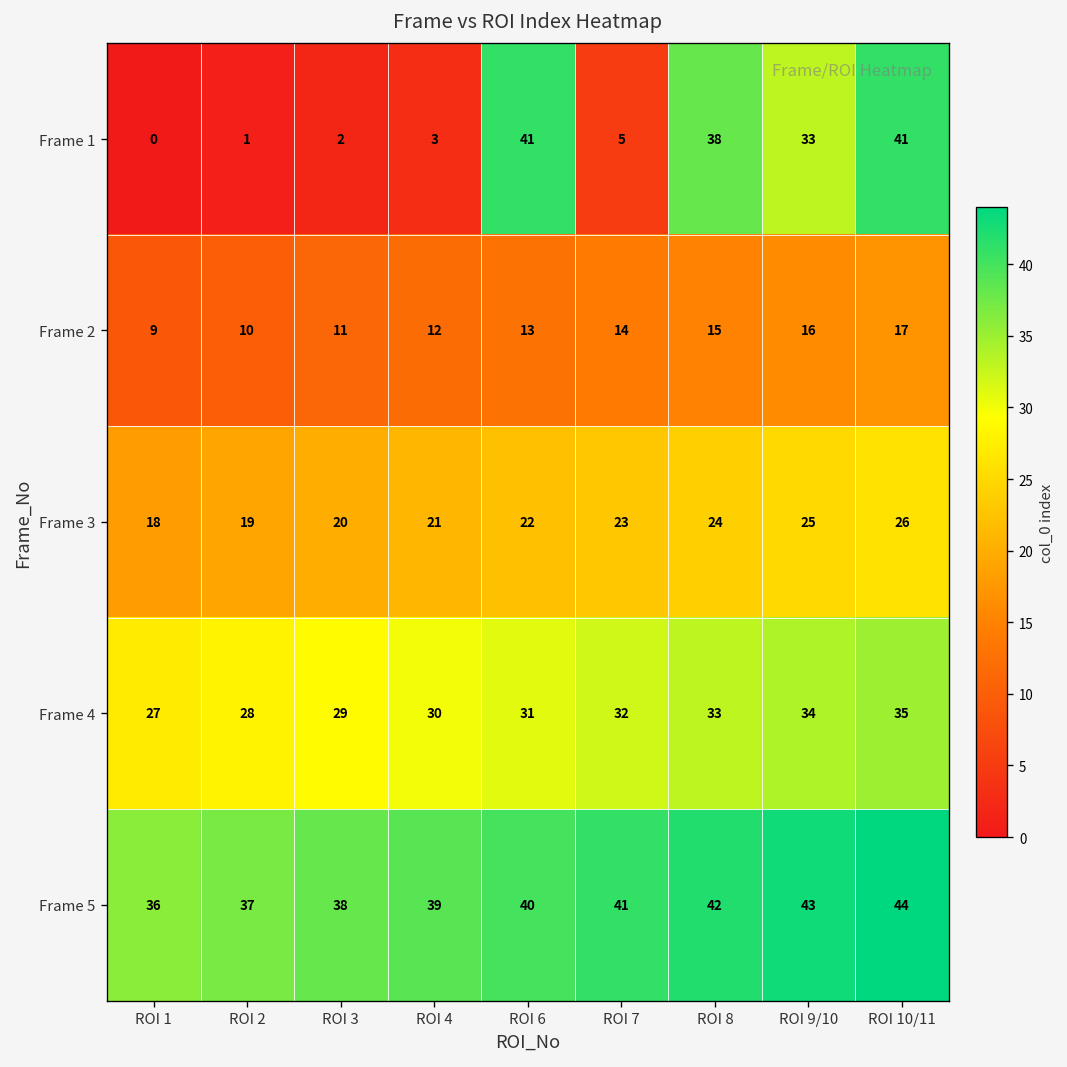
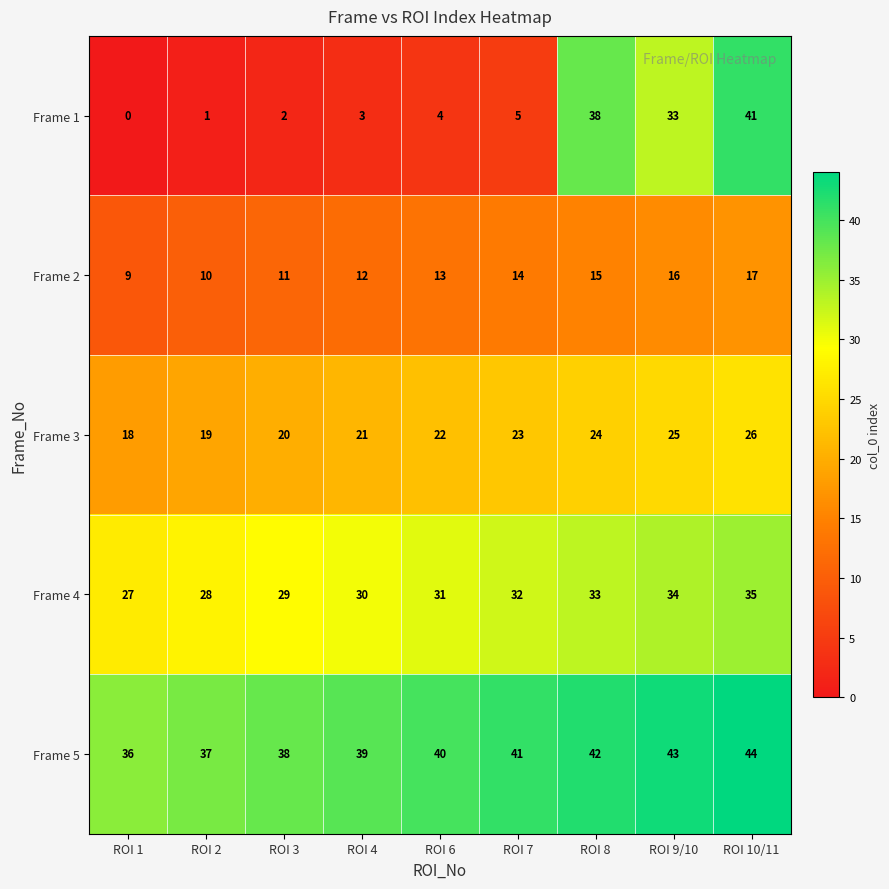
Frame 1, ROI 6: 41 -> 4
